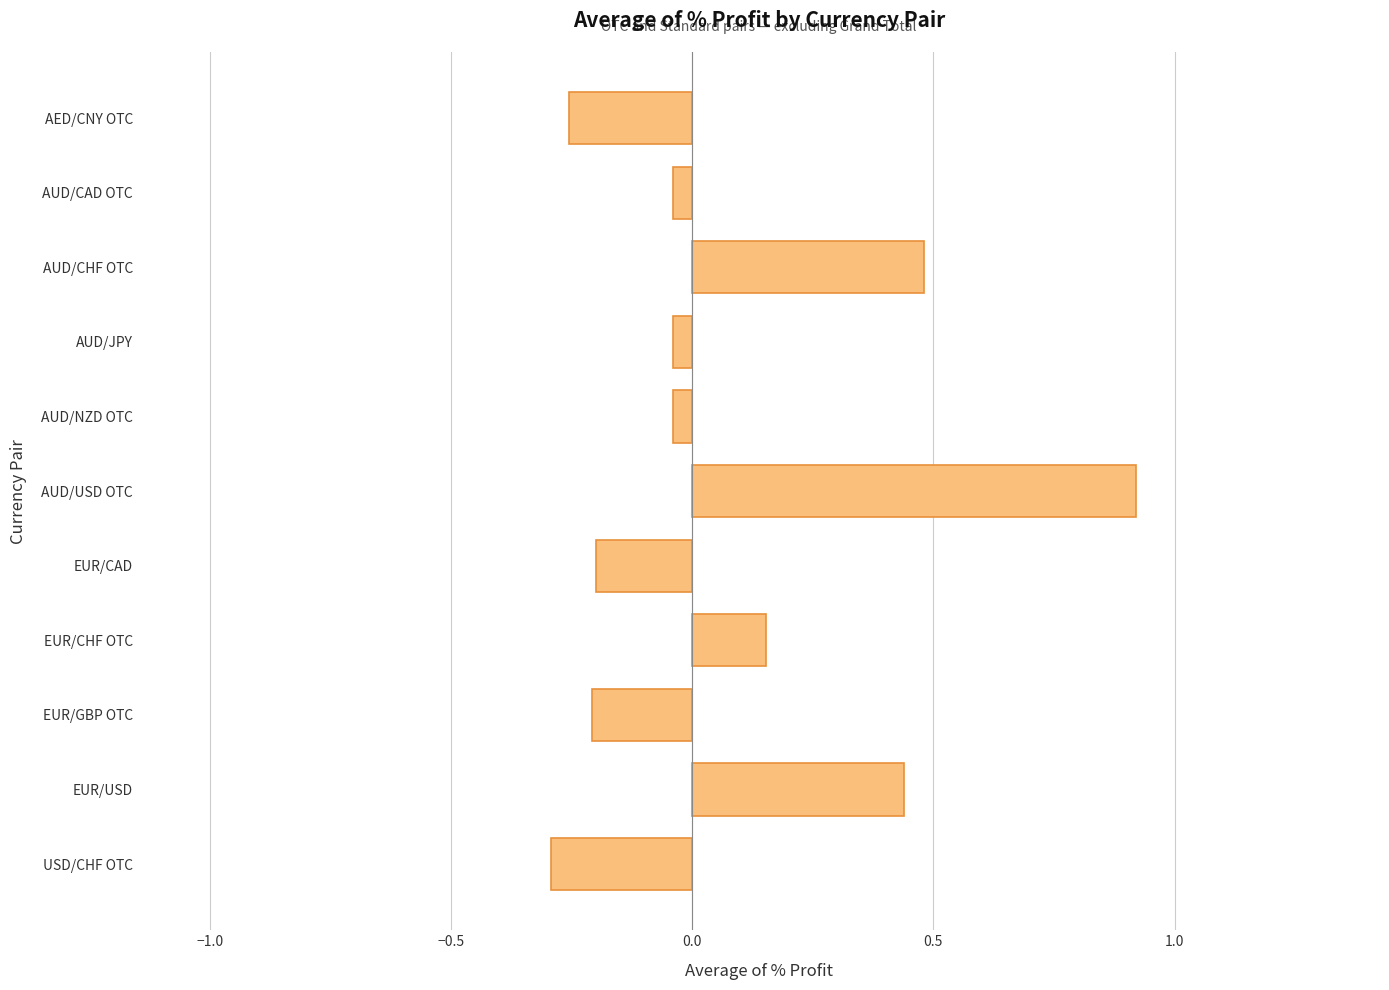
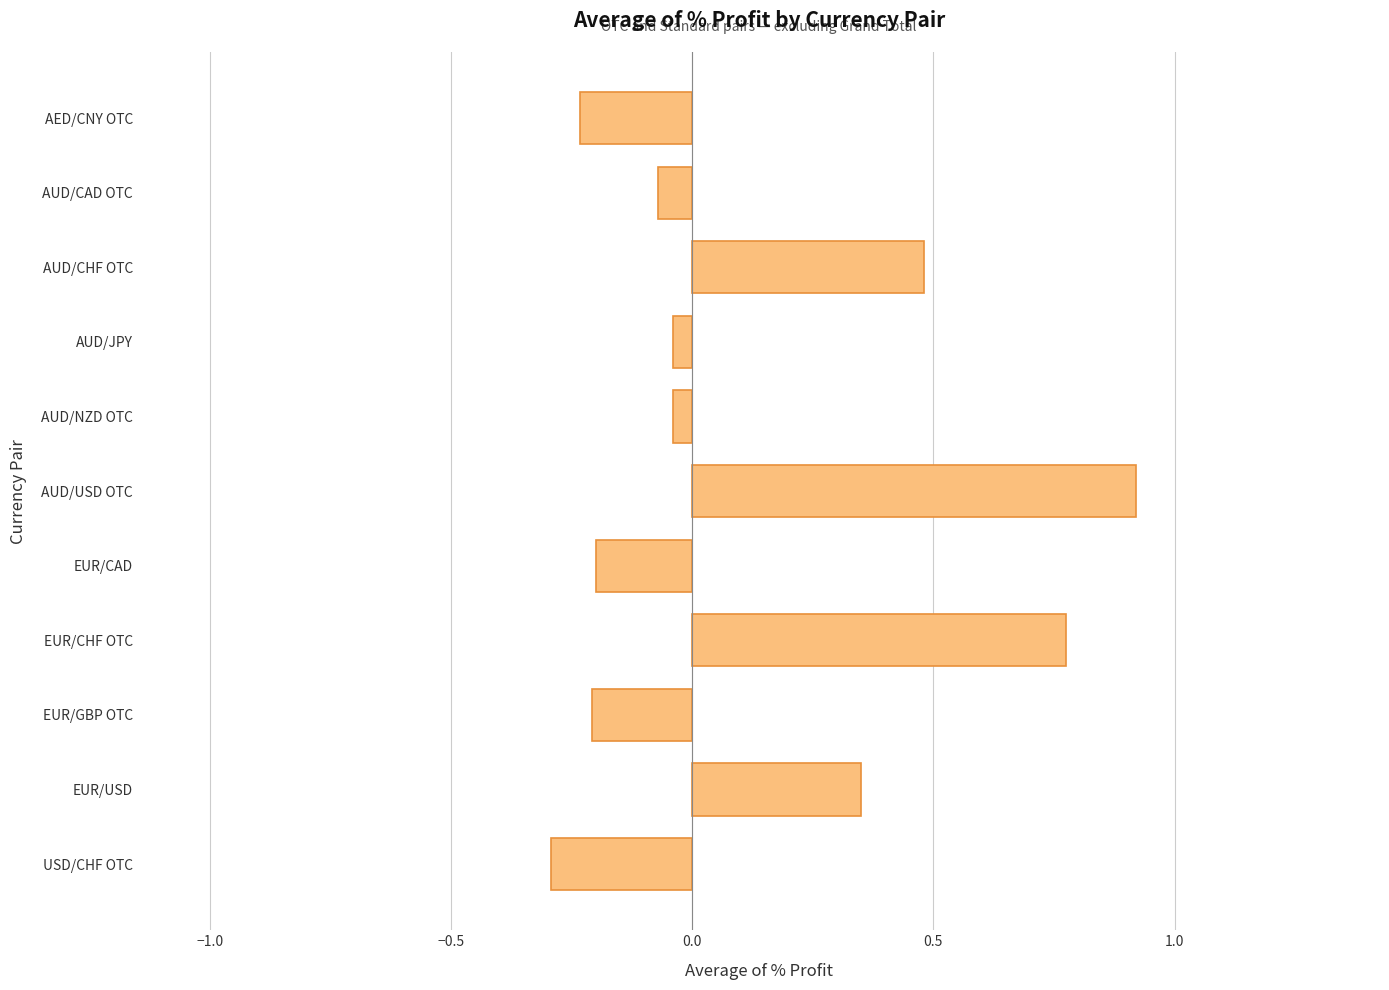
AED/CNY OTC: -0.26 -> -0.23
AUD/CAD OTC: -0.04 -> -0.07
EUR/CHF OTC: 0.15 -> 0.78
EUR/USD: 0.44 -> 0.35
